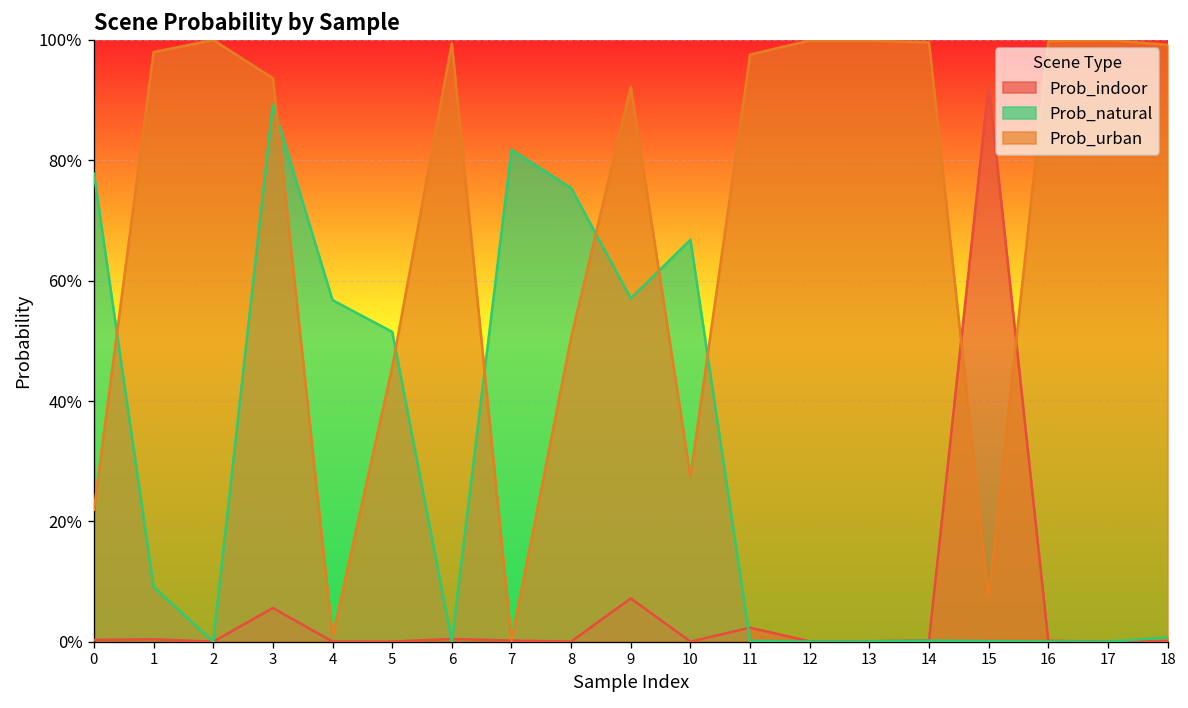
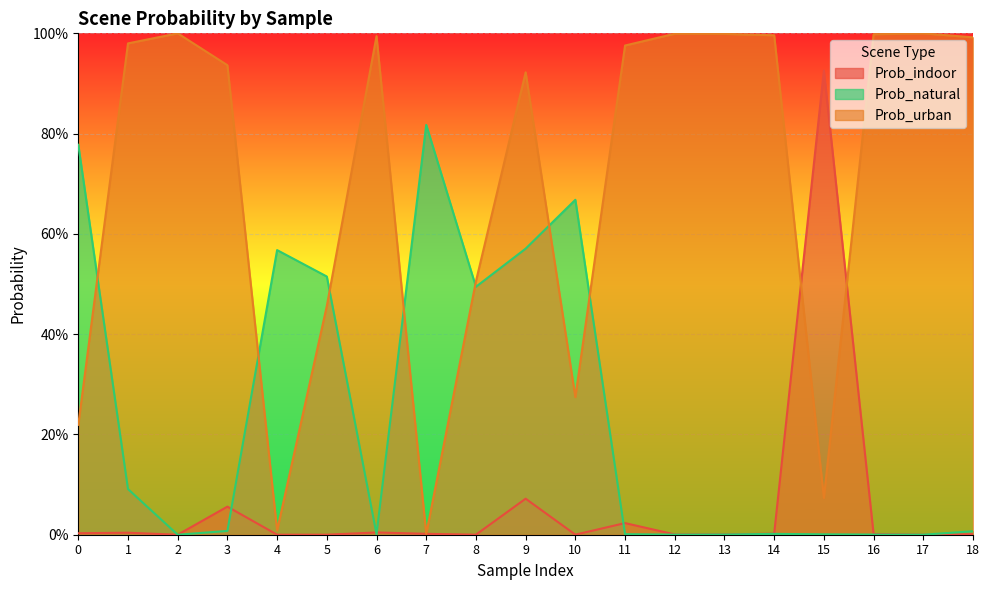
Prob_natural, 3: 89% -> 1%
Prob_natural, 8: 75% -> 49%
